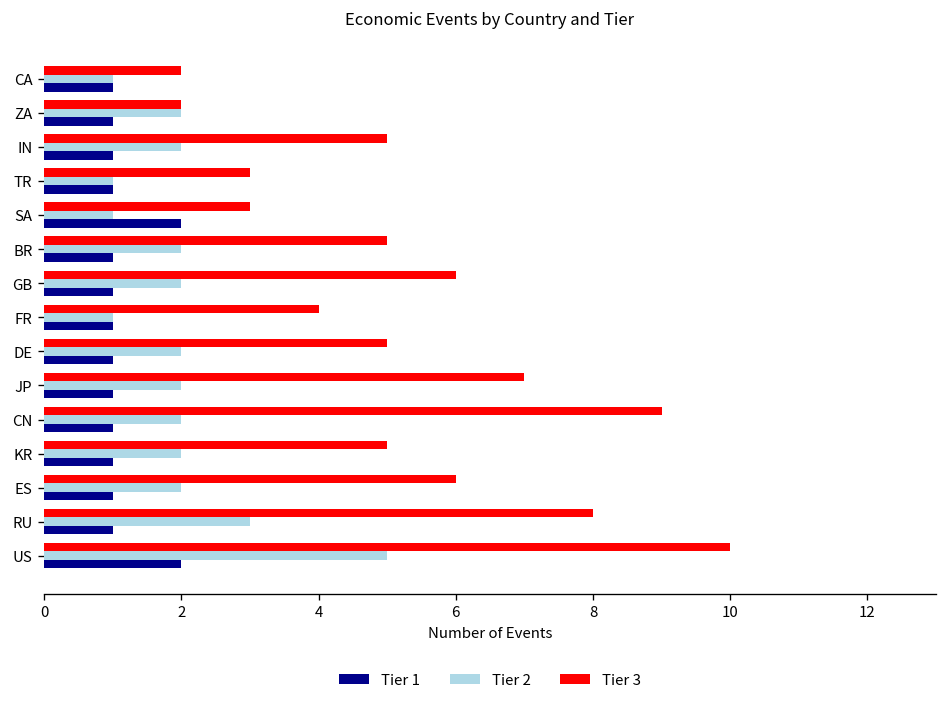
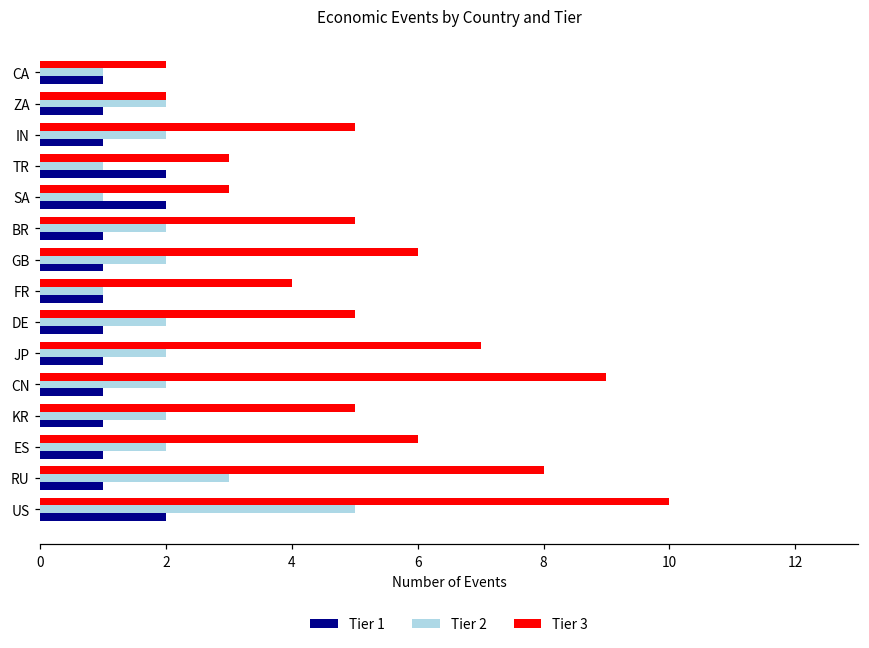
Tier 1, TR: 1 -> 2
